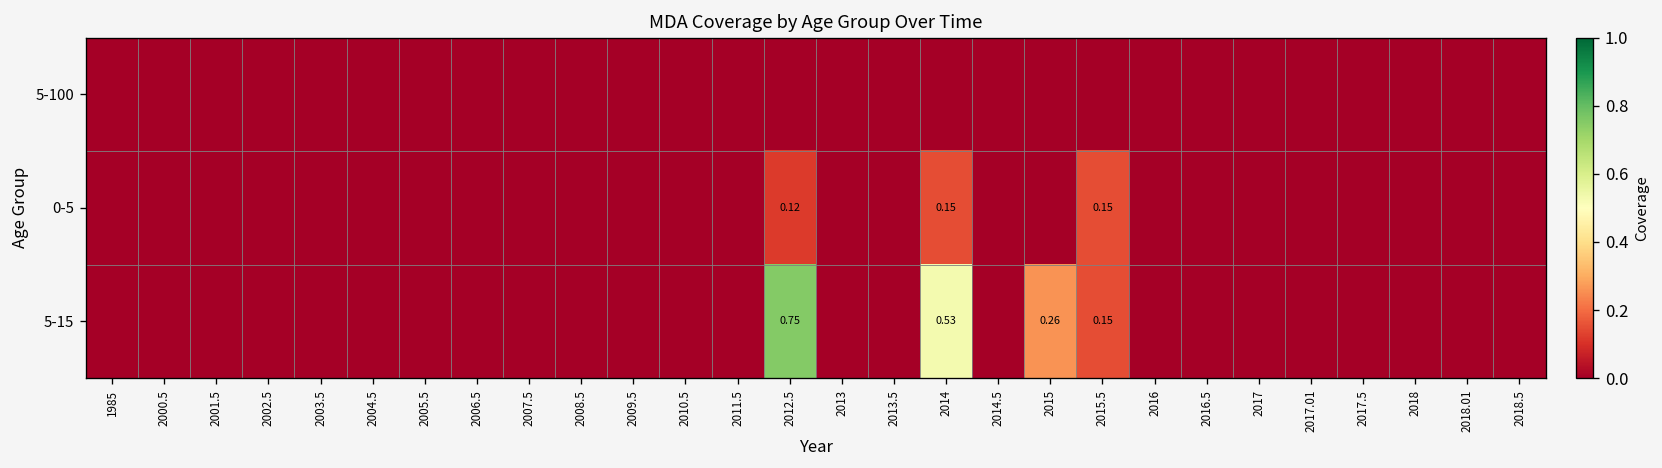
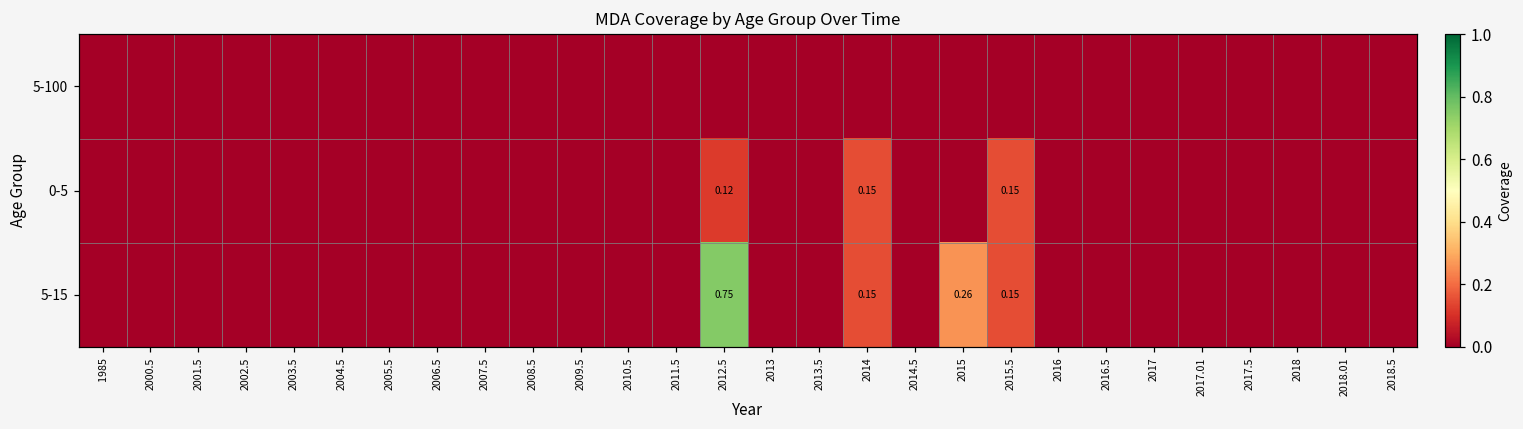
5-15, 2014: 0.53 -> 0.15
